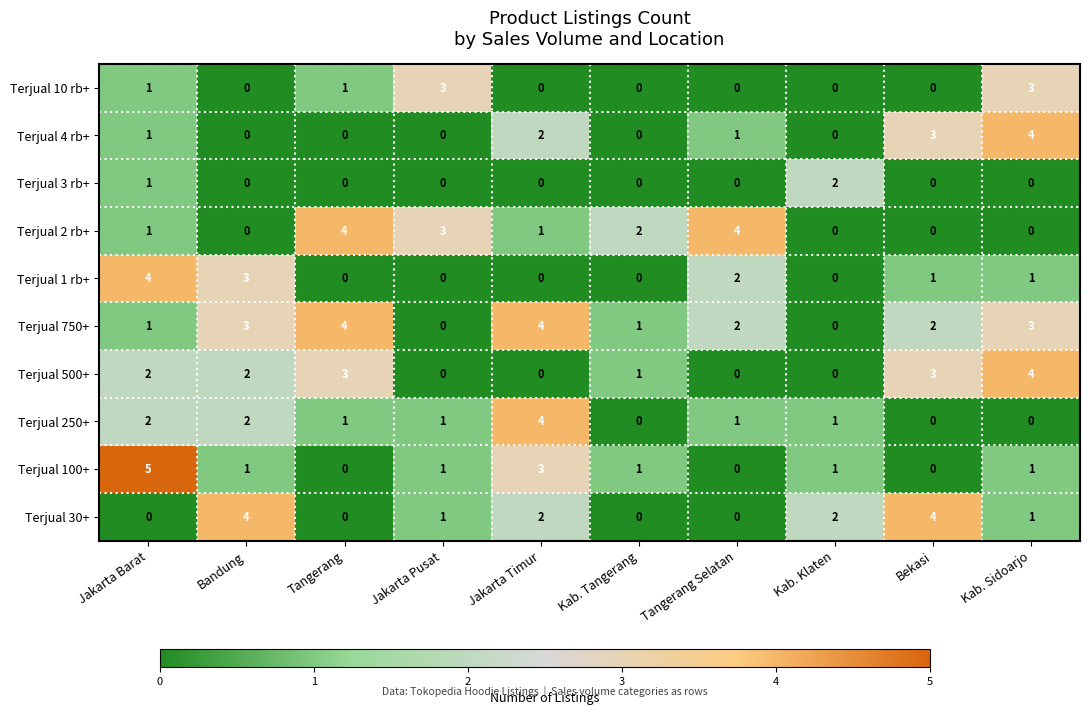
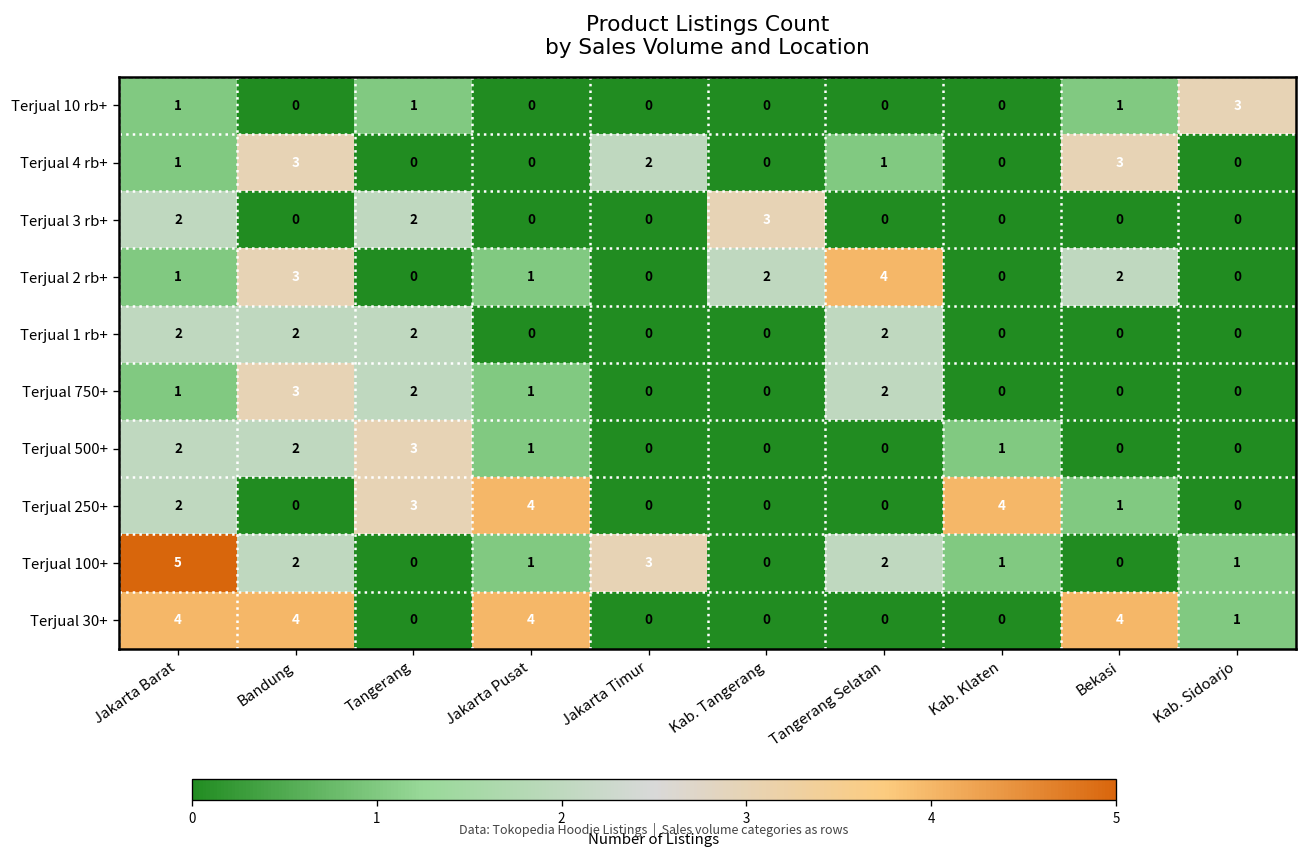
Terjual 10 rb+, Jakarta Pusat: 3 -> 0
Terjual 10 rb+, Bekasi: 0 -> 1
Terjual 4 rb+, Bandung: 0 -> 3
Terjual 4 rb+, Kab. Sidoarjo: 4 -> 0
Terjual 3 rb+, Jakarta Barat: 1 -> 2
Terjual 3 rb+, Tangerang: 0 -> 2
Terjual 3 rb+, Kab. Tangerang: 0 -> 3
Terjual 3 rb+, Kab. Klaten: 2 -> 0
Terjual 2 rb+, Bandung: 0 -> 3
Terjual 2 rb+, Tangerang: 4 -> 0
Terjual 2 rb+, Jakarta Pusat: 3 -> 1
Terjual 2 rb+, Jakarta Timur: 1 -> 0
Terjual 2 rb+, Bekasi: 0 -> 2
Terjual 1 rb+, Jakarta Barat: 4 -> 2
Terjual 1 rb+, Bandung: 3 -> 2
Terjual 1 rb+, Tangerang: 0 -> 2
Terjual 1 rb+, Bekasi: 1 -> 0
Terjual 1 rb+, Kab. Sidoarjo: 1 -> 0
Terjual 750+, Tangerang: 4 -> 2
Terjual 750+, Jakarta Pusat: 0 -> 1
Terjual 750+, Jakarta Timur: 4 -> 0
Terjual 750+, Kab. Tangerang: 1 -> 0
Terjual 750+, Bekasi: 2 -> 0
Terjual 750+, Kab. Sidoarjo: 3 -> 0
Terjual 500+, Jakarta Pusat: 0 -> 1
Terjual 500+, Kab. Tangerang: 1 -> 0
Terjual 500+, Kab. Klaten: 0 -> 1
Terjual 500+, Bekasi: 3 -> 0
Terjual 500+, Kab. Sidoarjo: 4 -> 0
Terjual 250+, Bandung: 2 -> 0
Terjual 250+, Tangerang: 1 -> 3
Terjual 250+, Jakarta Pusat: 1 -> 4
Terjual 250+, Jakarta Timur: 4 -> 0
Terjual 250+, Tangerang Selatan: 1 -> 0
Terjual 250+, Kab. Klaten: 1 -> 4
Terjual 250+, Bekasi: 0 -> 1
Terjual 100+, Bandung: 1 -> 2
Terjual 100+, Kab. Tangerang: 1 -> 0
Terjual 100+, Tangerang Selatan: 0 -> 2
Terjual 30+, Jakarta Barat: 0 -> 4
Terjual 30+, Jakarta Pusat: 1 -> 4
Terjual 30+, Jakarta Timur: 2 -> 0
Terjual 30+, Kab. Klaten: 2 -> 0
